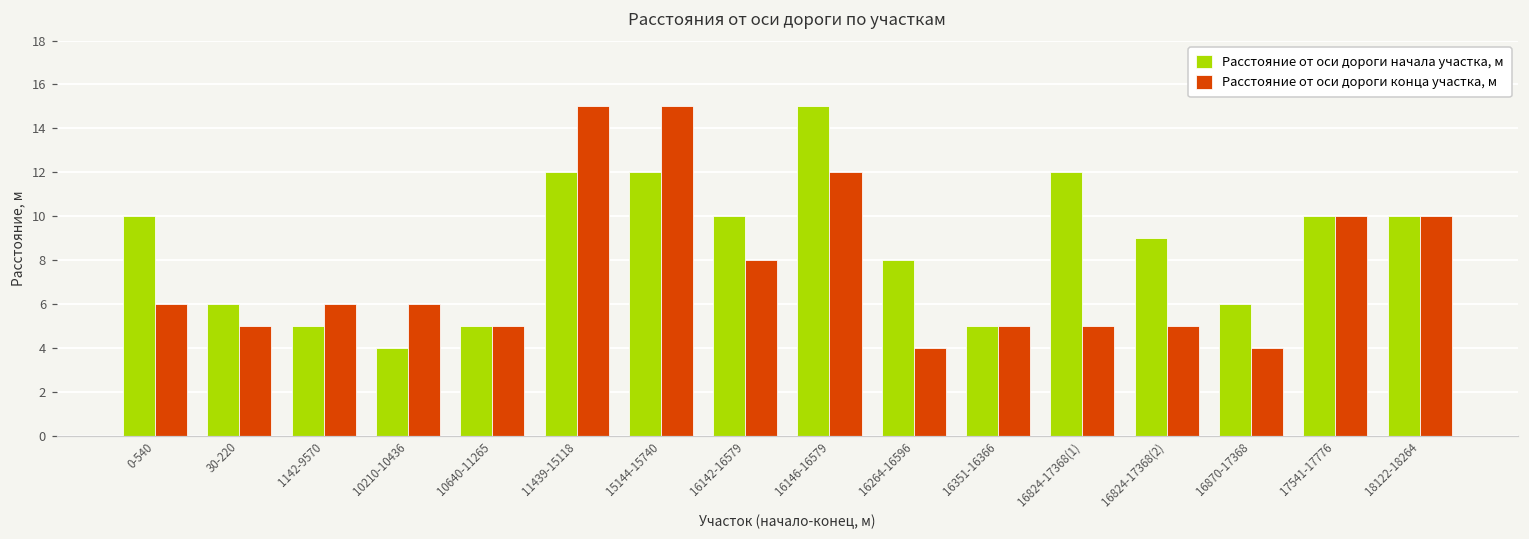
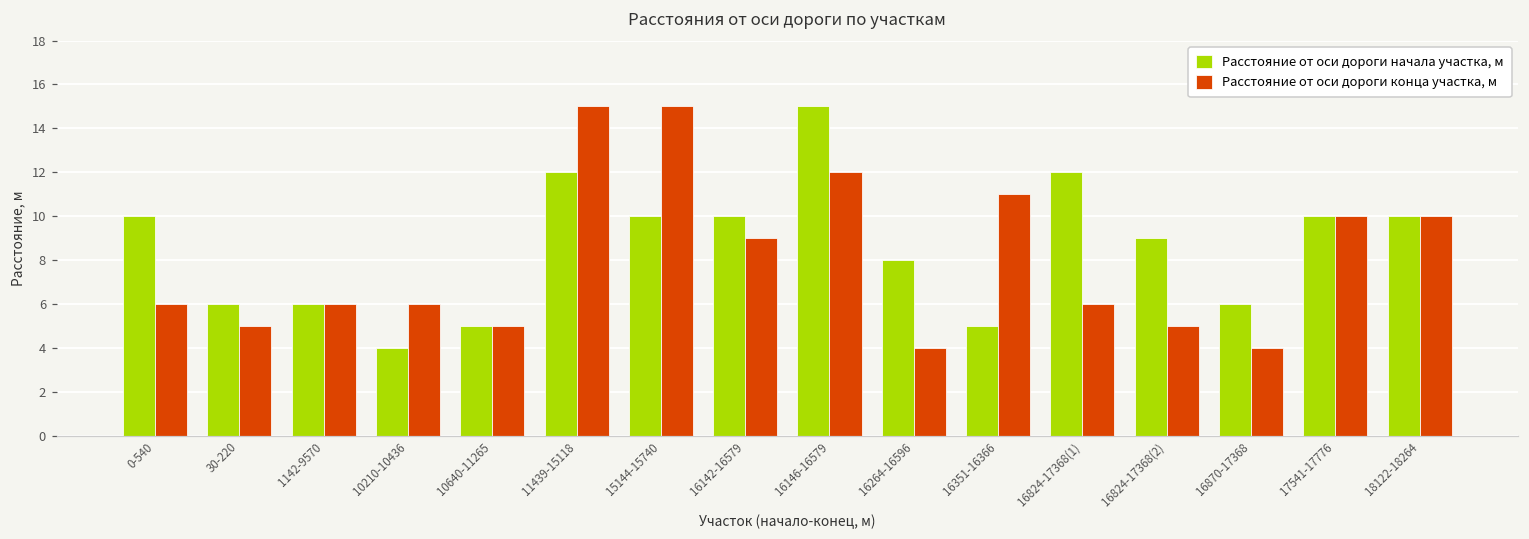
Расстояние от оси дороги начала участка, м, 1142-9570: 5 -> 6
Расстояние от оси дороги начала участка, м, 15144-15740: 12 -> 10
Расстояние от оси дороги конца участка, м, 16142-16579: 8 -> 9
Расстояние от оси дороги конца участка, м, 16351-16366: 5 -> 11
Расстояние от оси дороги конца участка, м, 16824-17368(1): 5 -> 6
